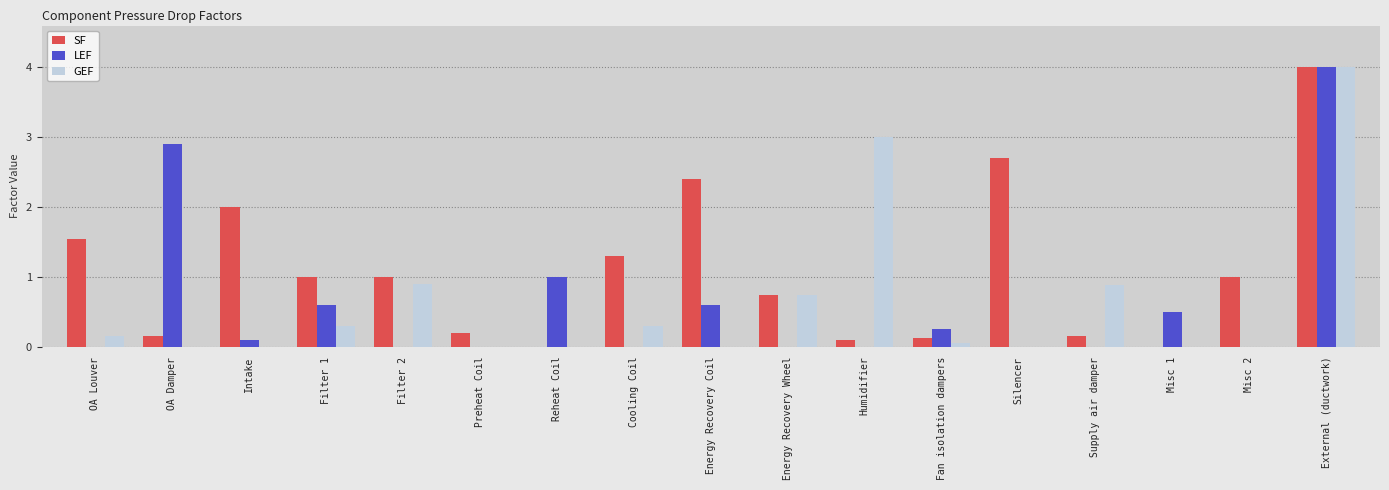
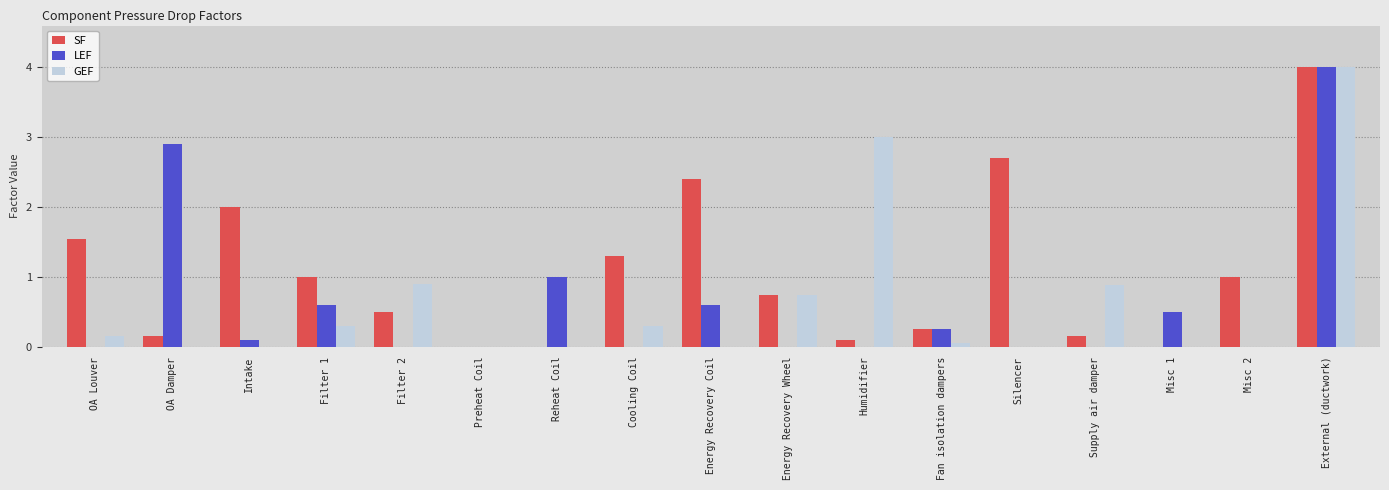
SF, Filter 2: 1.0 -> 0.5
SF, Preheat Coil: 0.2 -> 0.0
SF, Fan isolation dampers: 0.1 -> 0.3
